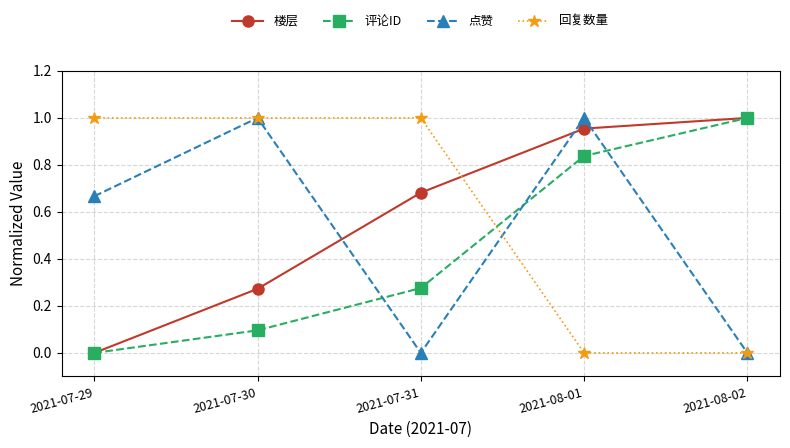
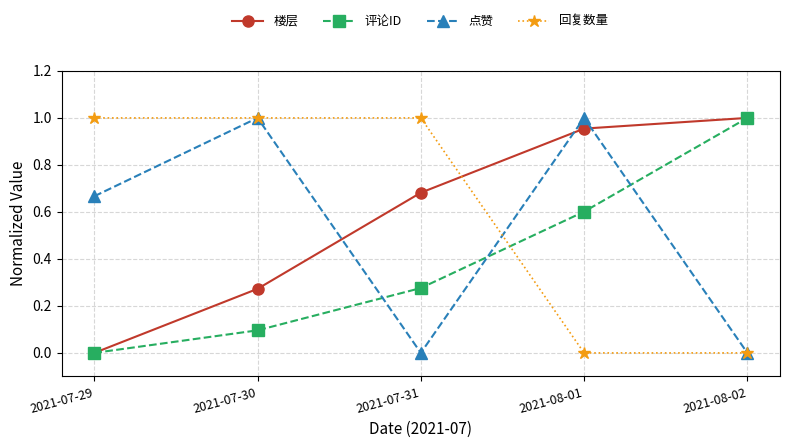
评论ID, 2021-08-01: 0.84 -> 0.60
